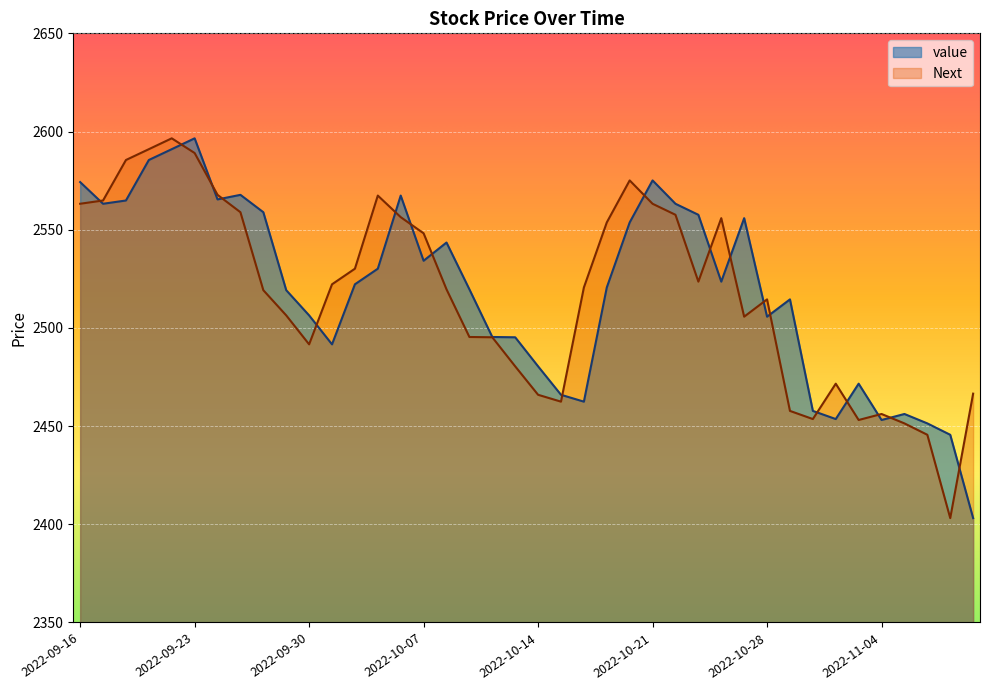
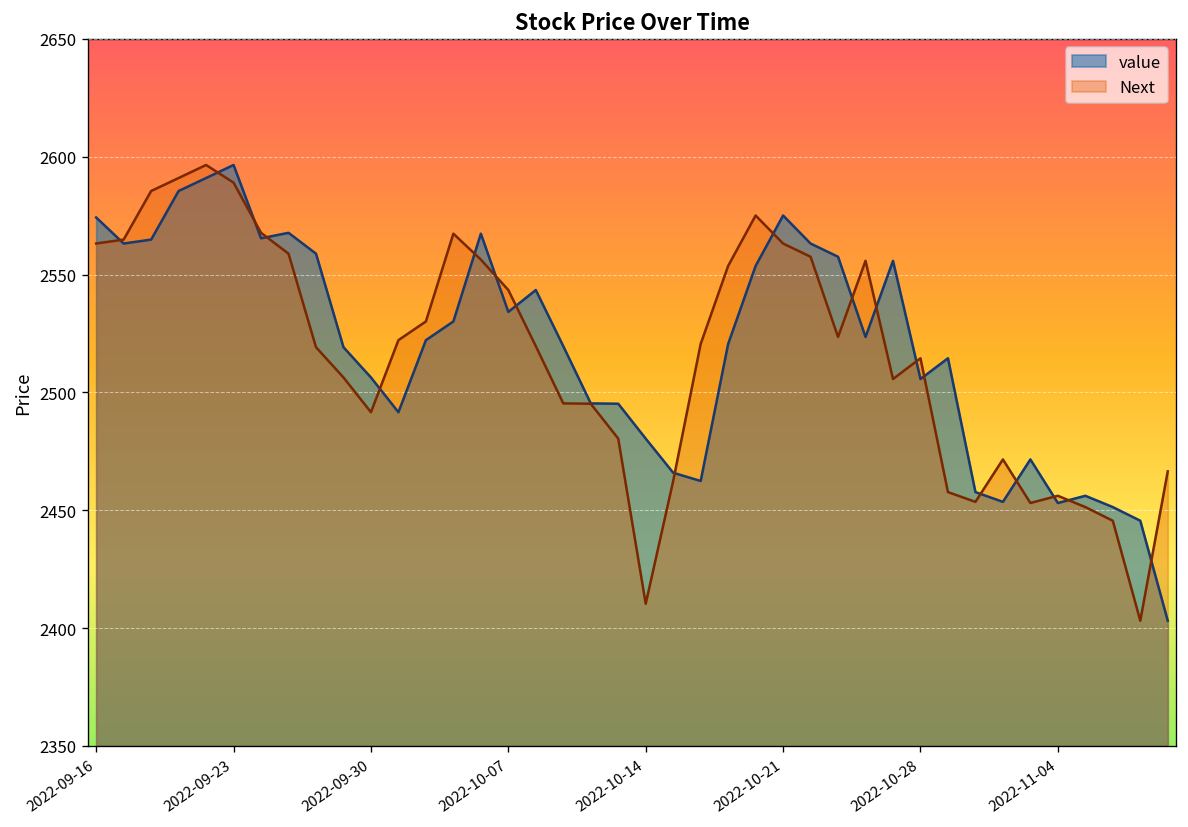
Next, 2022-10-07: 2548 -> 2543
Next, 2022-10-14: 2466 -> 2410
